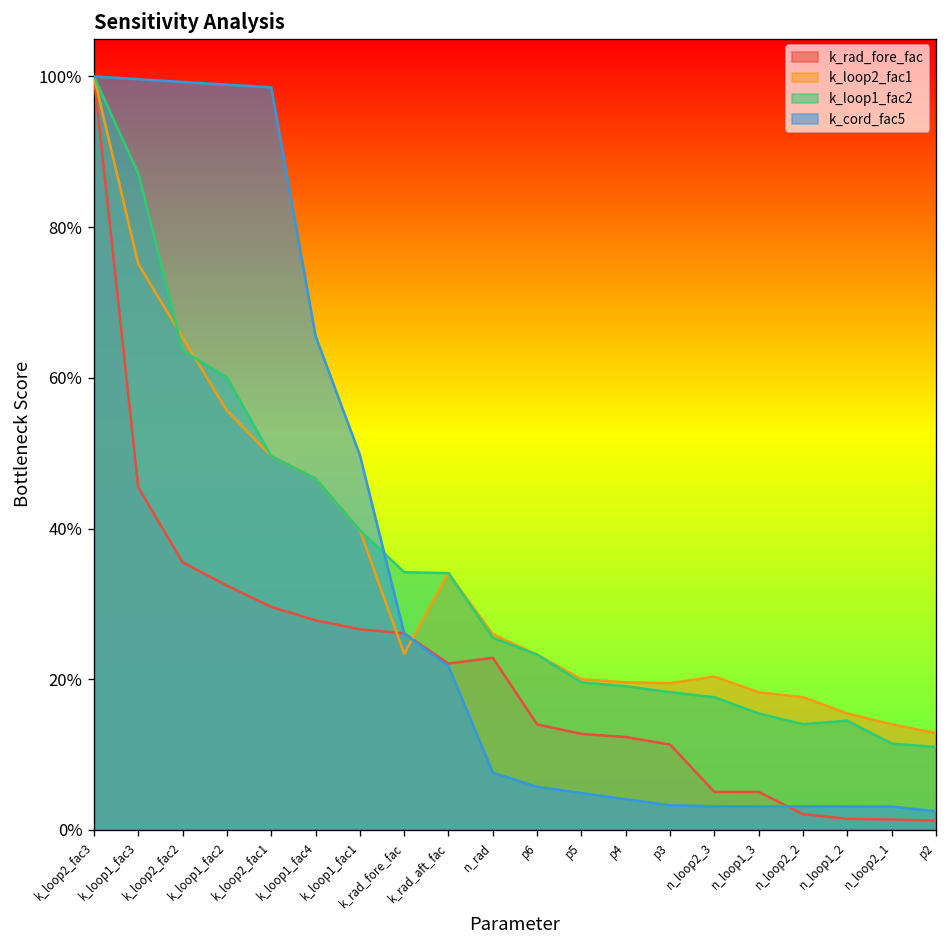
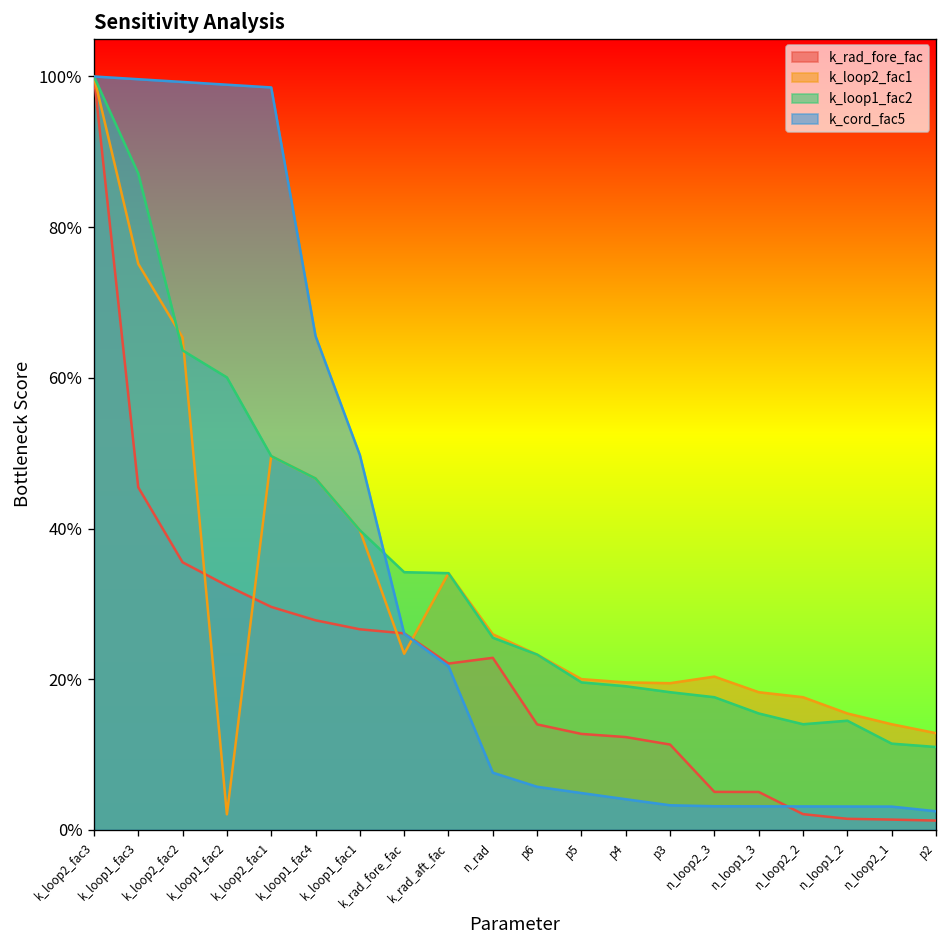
k_loop2_fac1, k_loop1_fac2: 56% -> 2%
